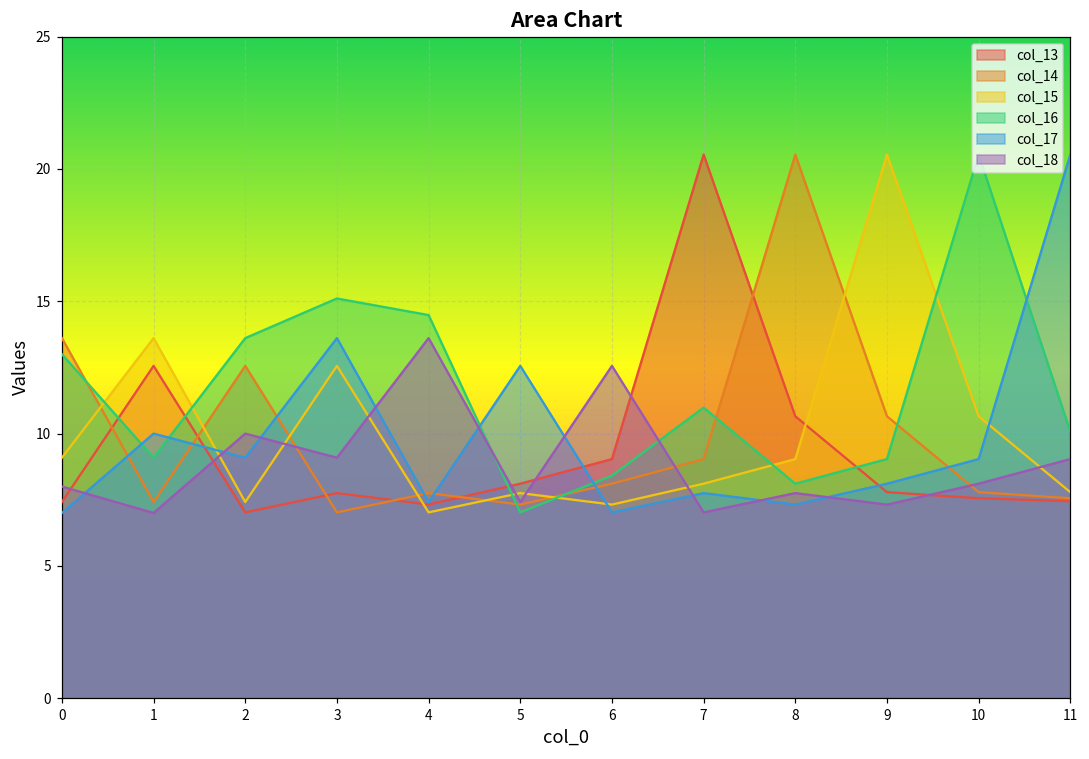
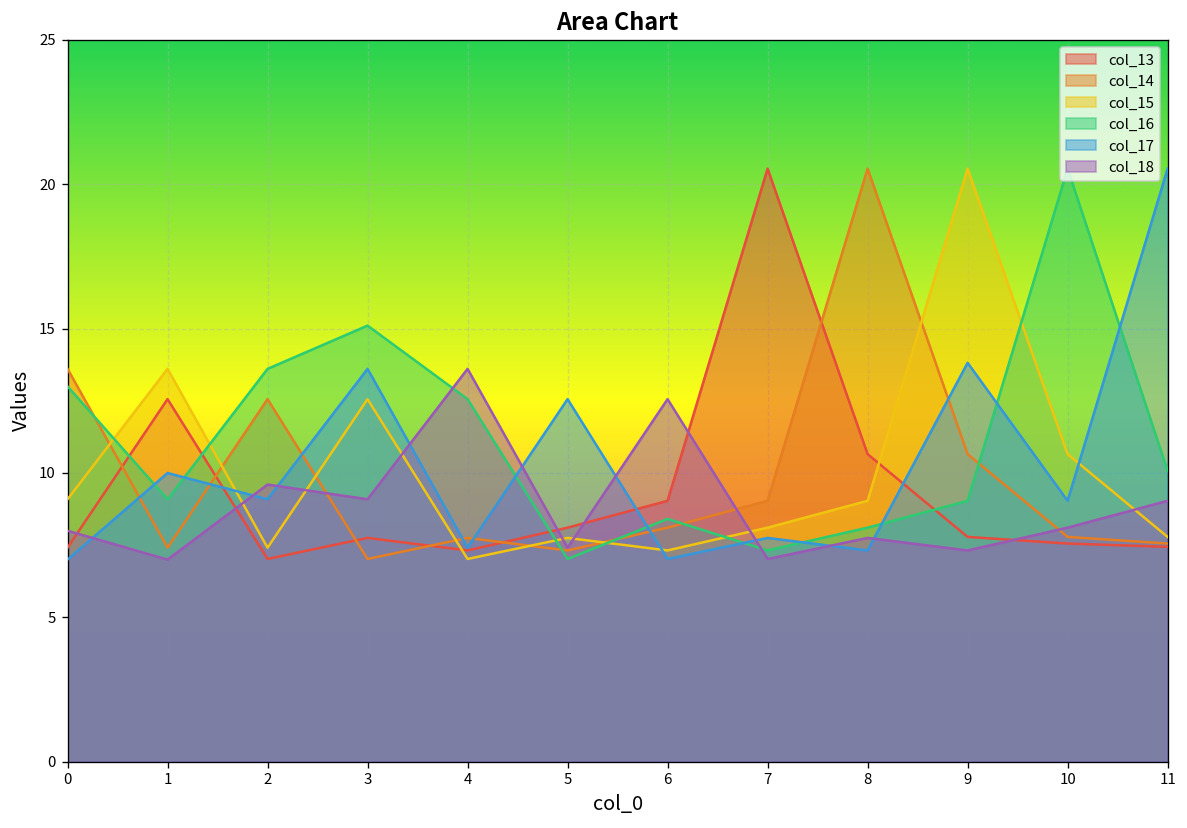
col_18, 2: 10.0 -> 9.6
col_16, 4: 14.5 -> 12.6
col_16, 7: 11.0 -> 7.3
col_17, 9: 8.1 -> 13.8
